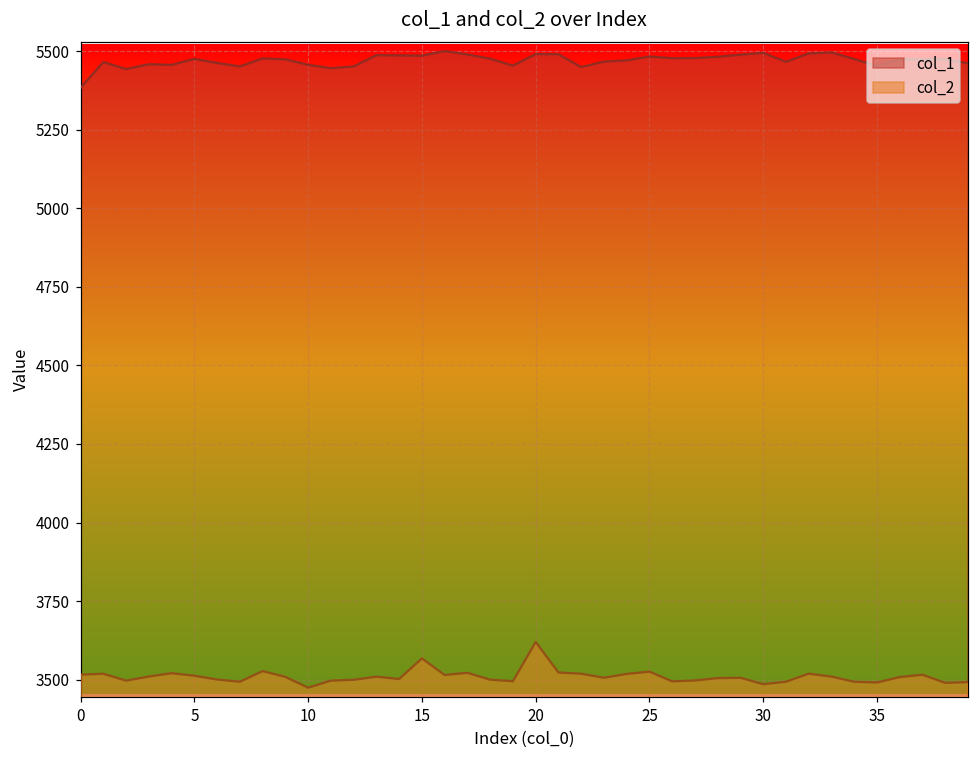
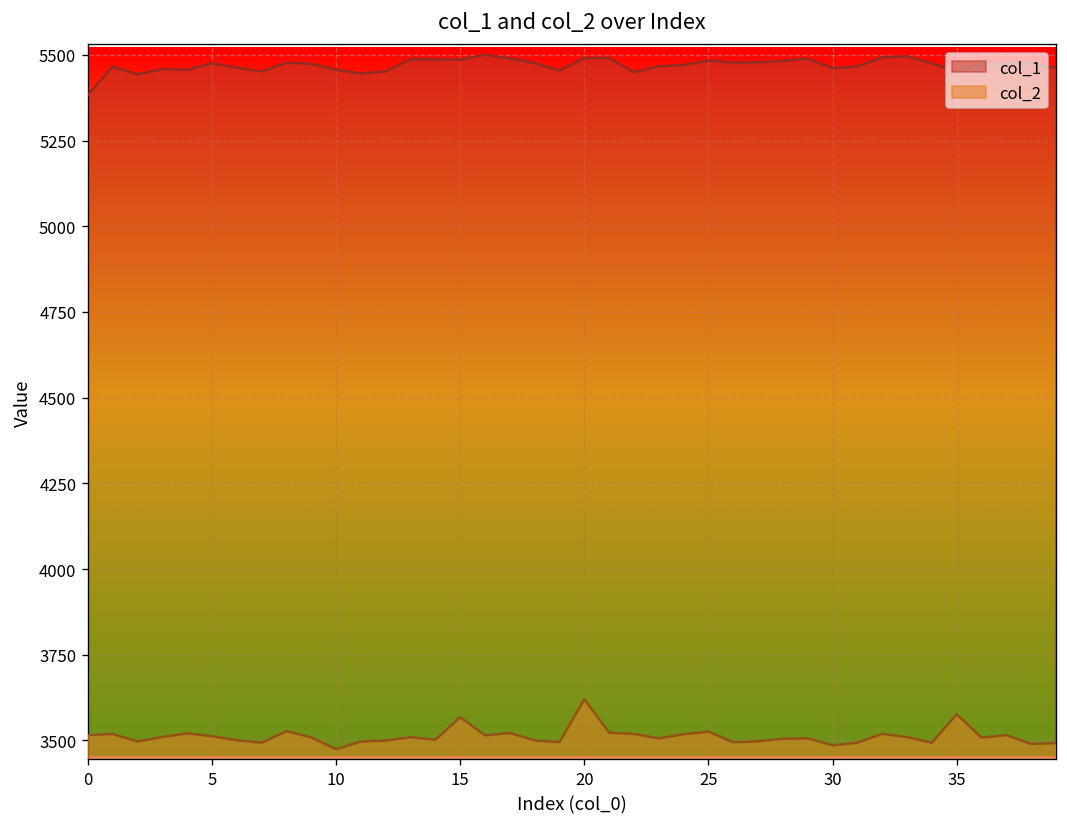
col_1, 30: 5490 -> 5460
col_2, 35: 3490 -> 3580
